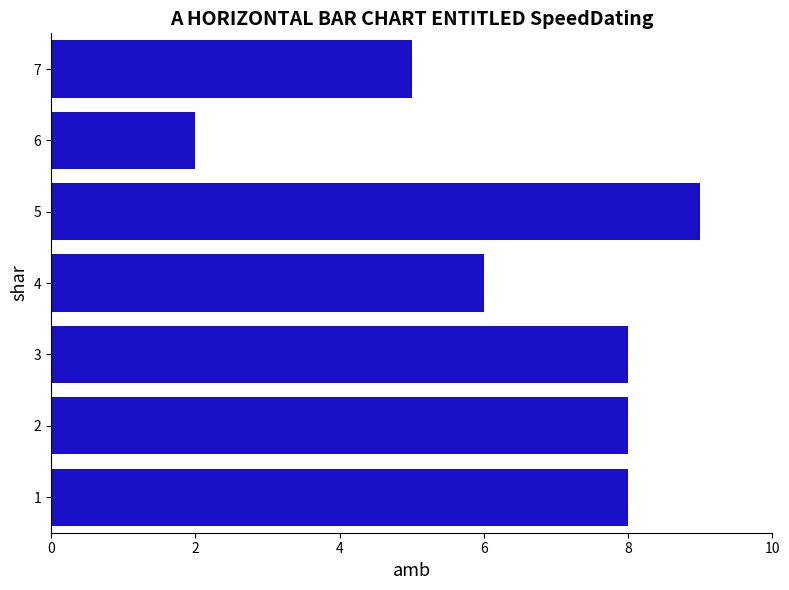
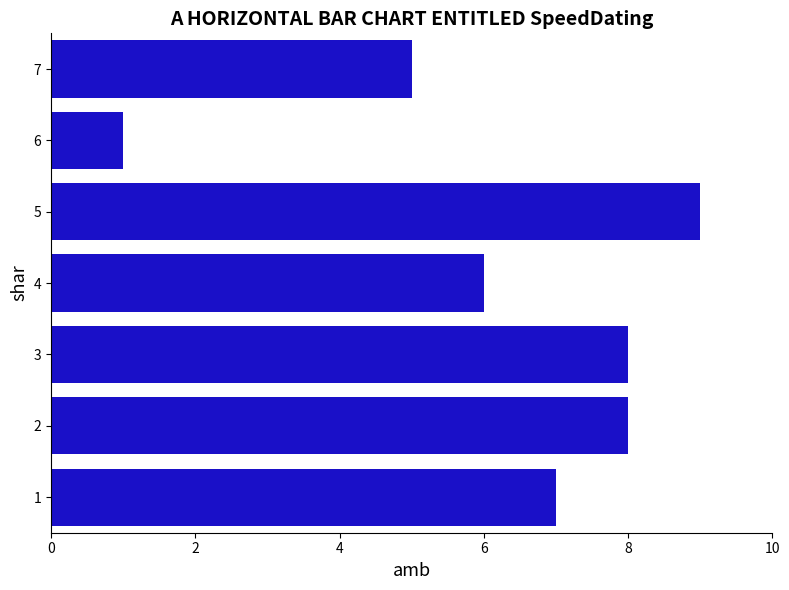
6: 2 -> 1
1: 8 -> 7
